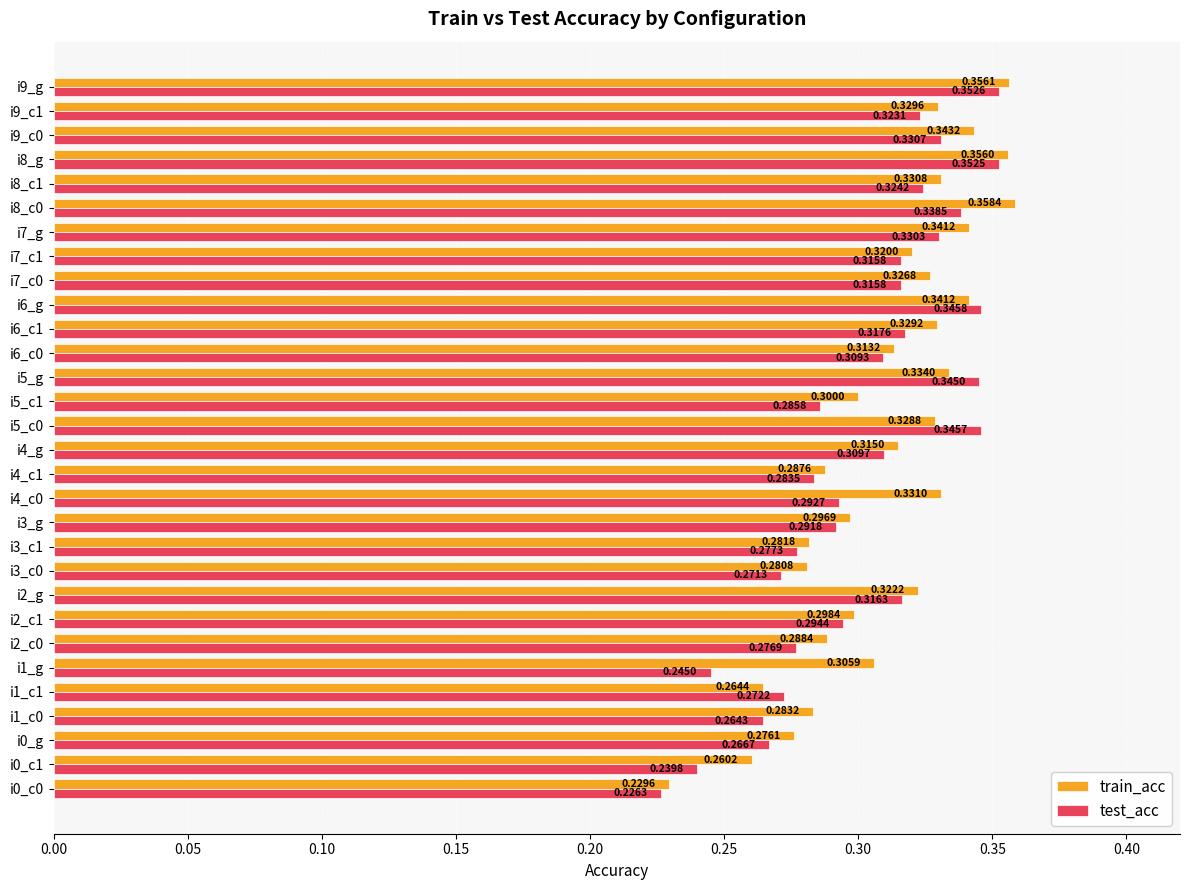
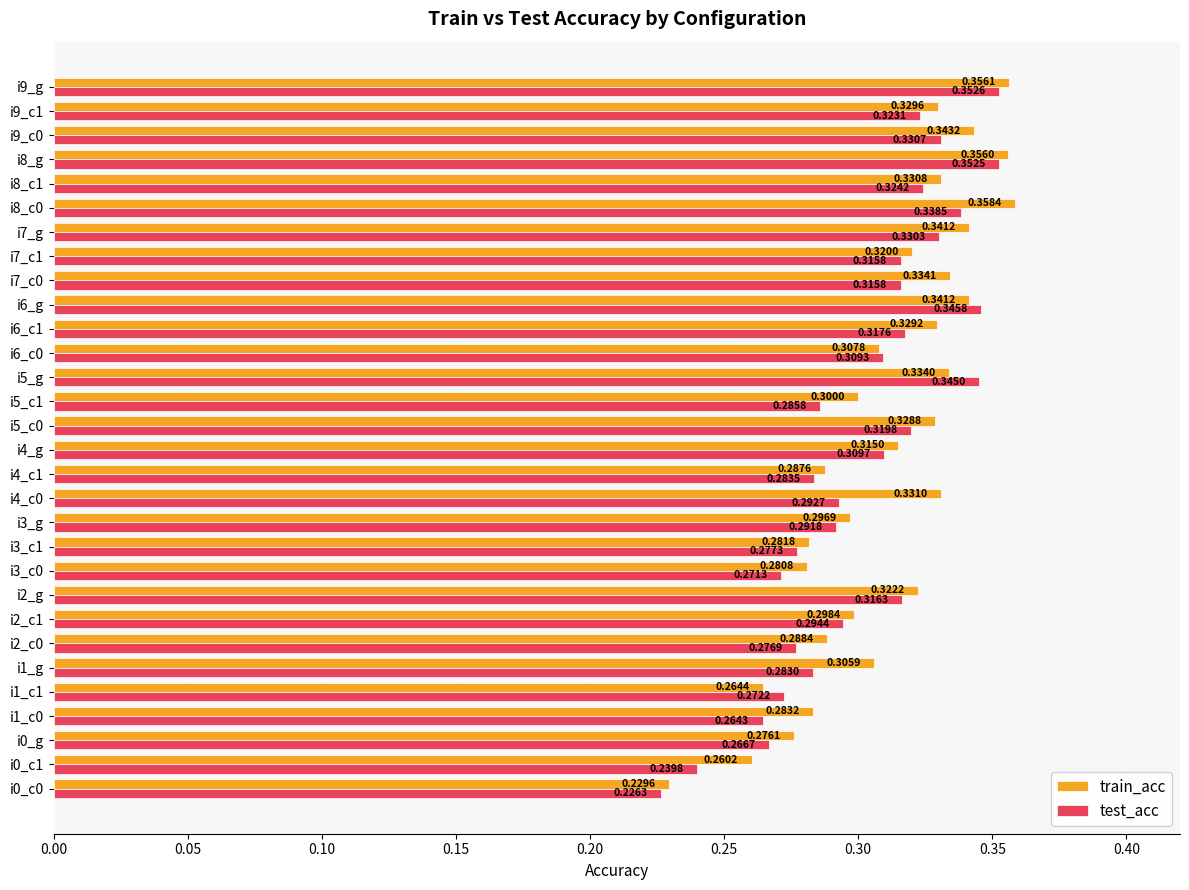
train_acc, i7_c0: 0.3268 -> 0.3341
train_acc, i6_c0: 0.3132 -> 0.3078
test_acc, i5_c0: 0.3457 -> 0.3198
test_acc, i1_g: 0.2450 -> 0.2830
